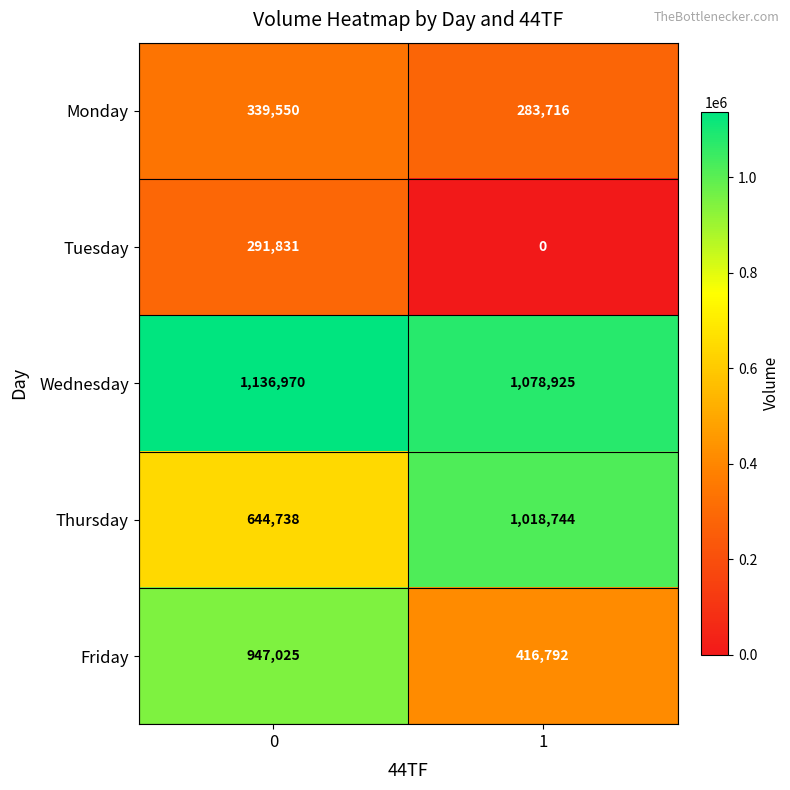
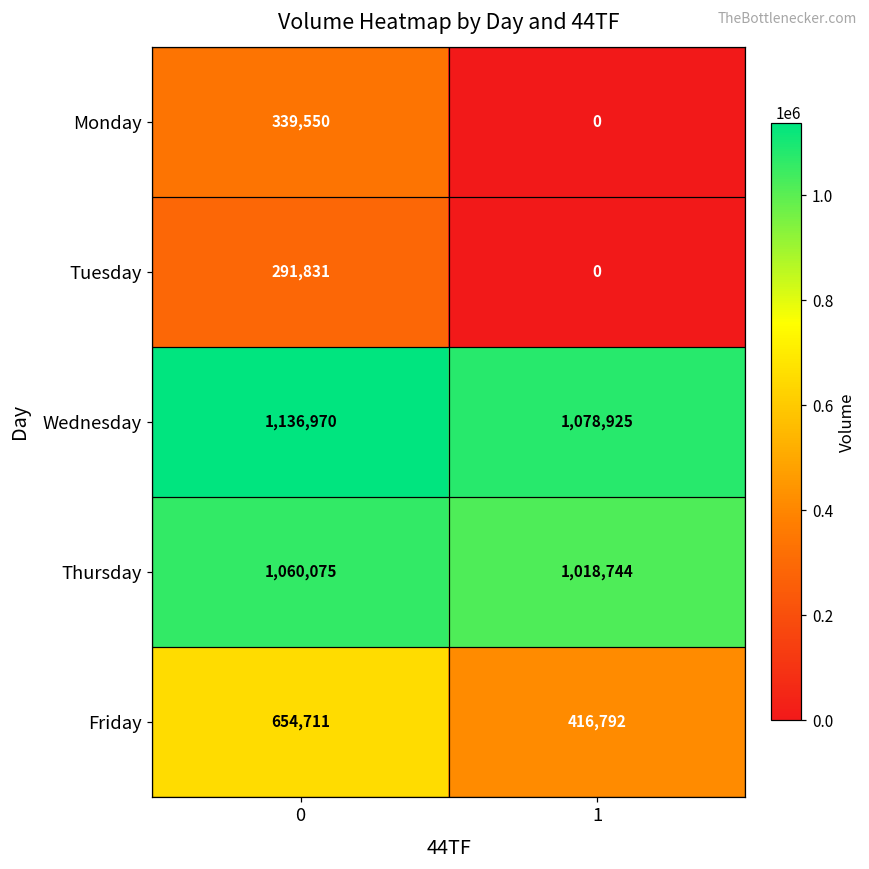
Monday, 1: 283,716 -> 0
Thursday, 0: 644,738 -> 1,060,075
Friday, 0: 947,025 -> 654,711
